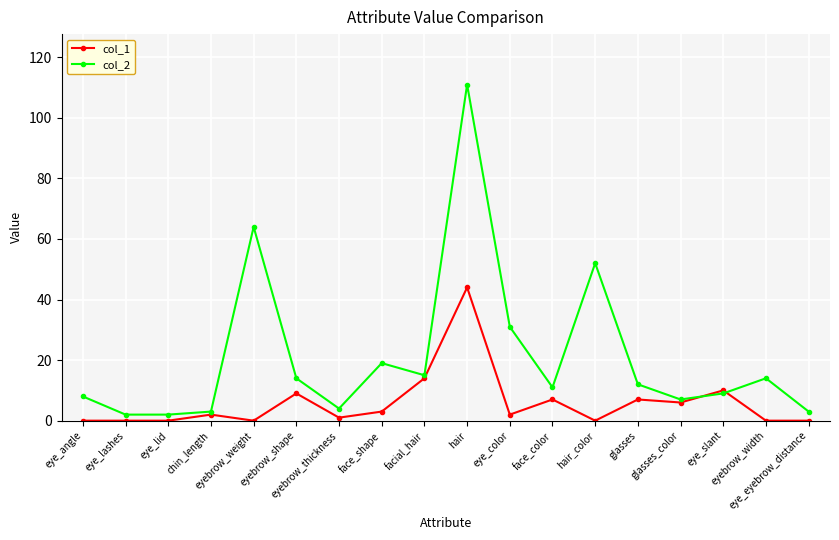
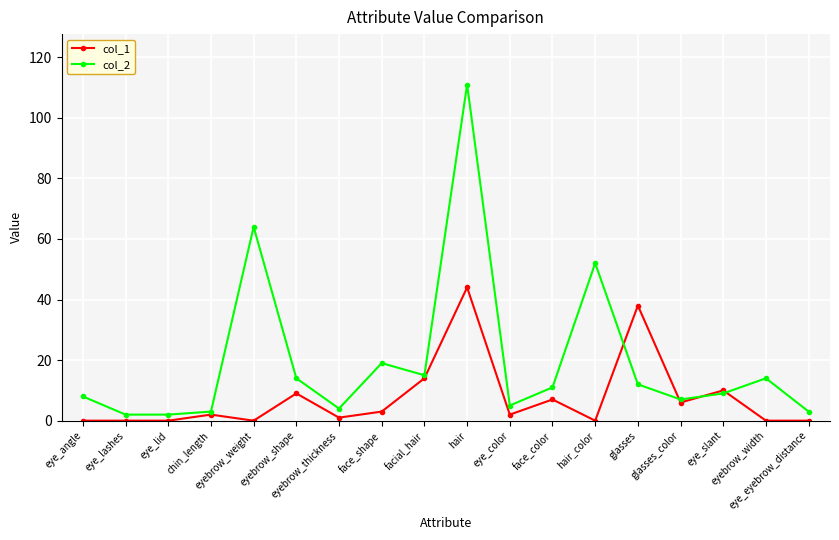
col_2, eye_color: 31 -> 5
col_1, glasses: 7 -> 38
